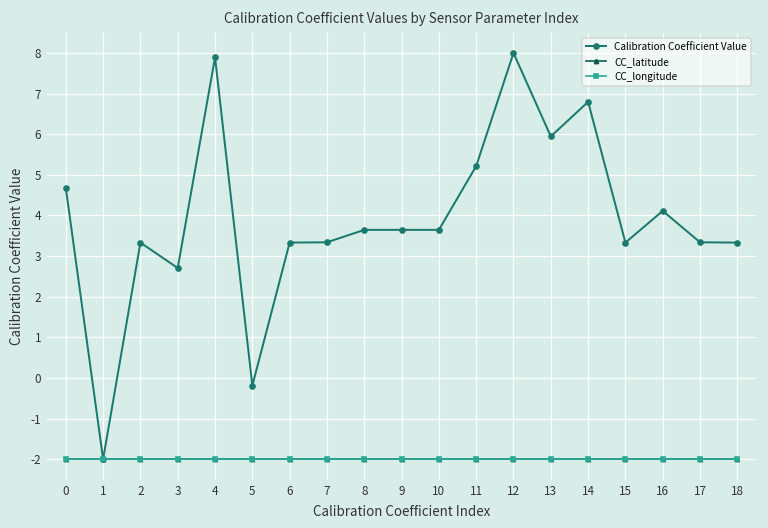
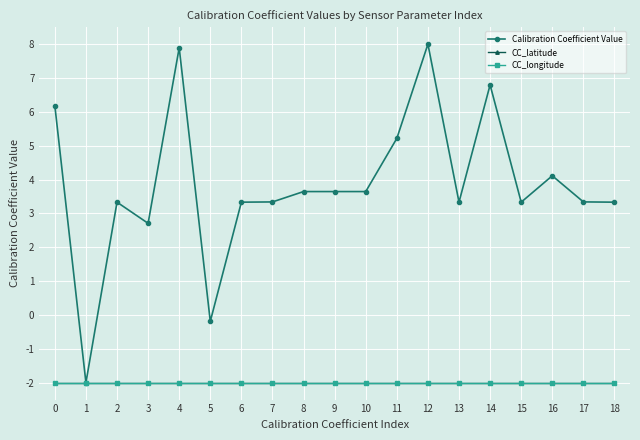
Calibration Coefficient Value, 0: 4.7 -> 6.2
Calibration Coefficient Value, 13: 5.9 -> 3.3
